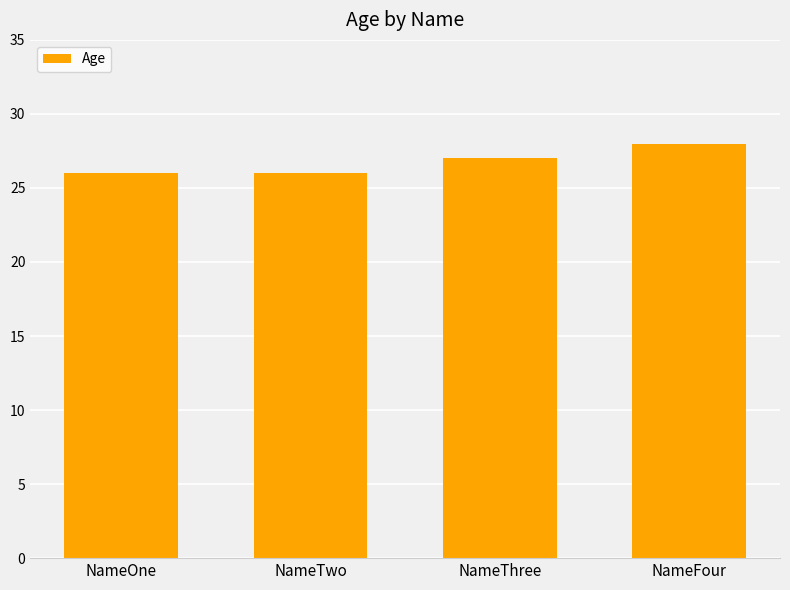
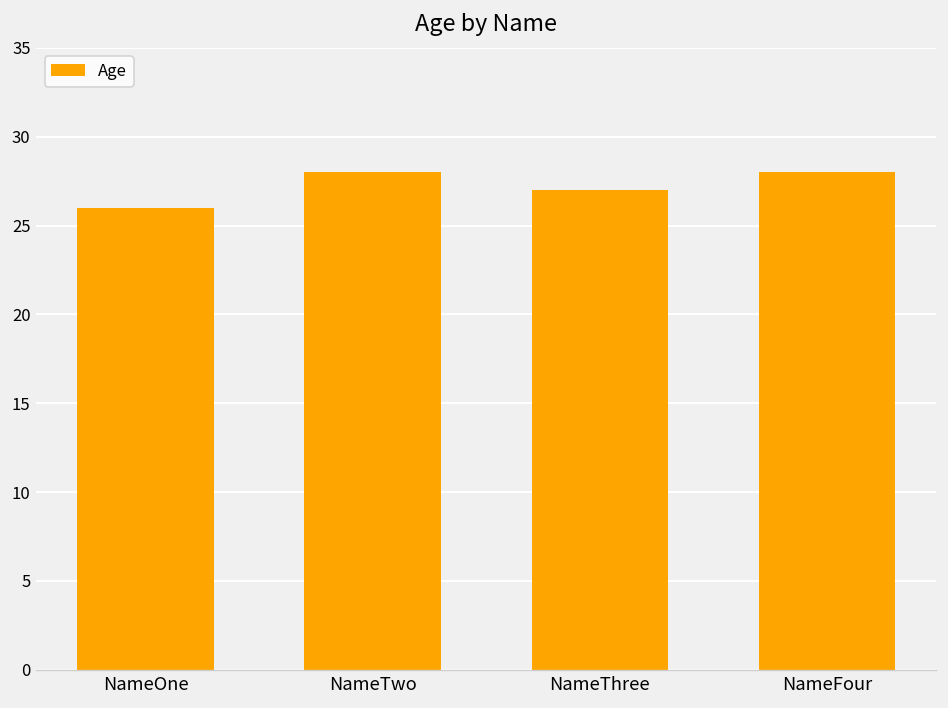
NameTwo: 26 -> 28
